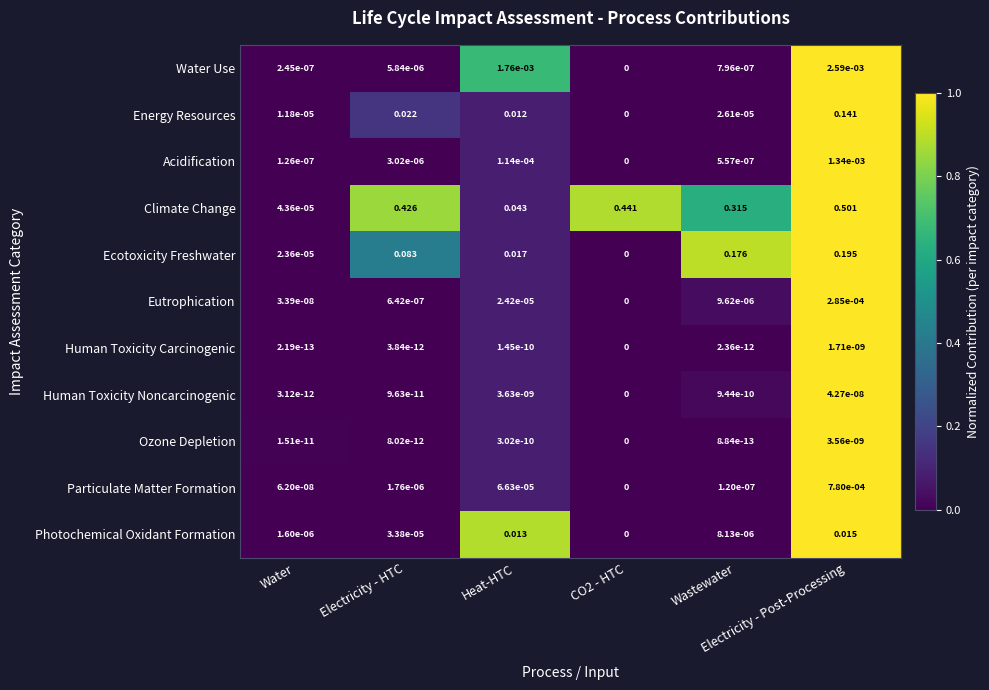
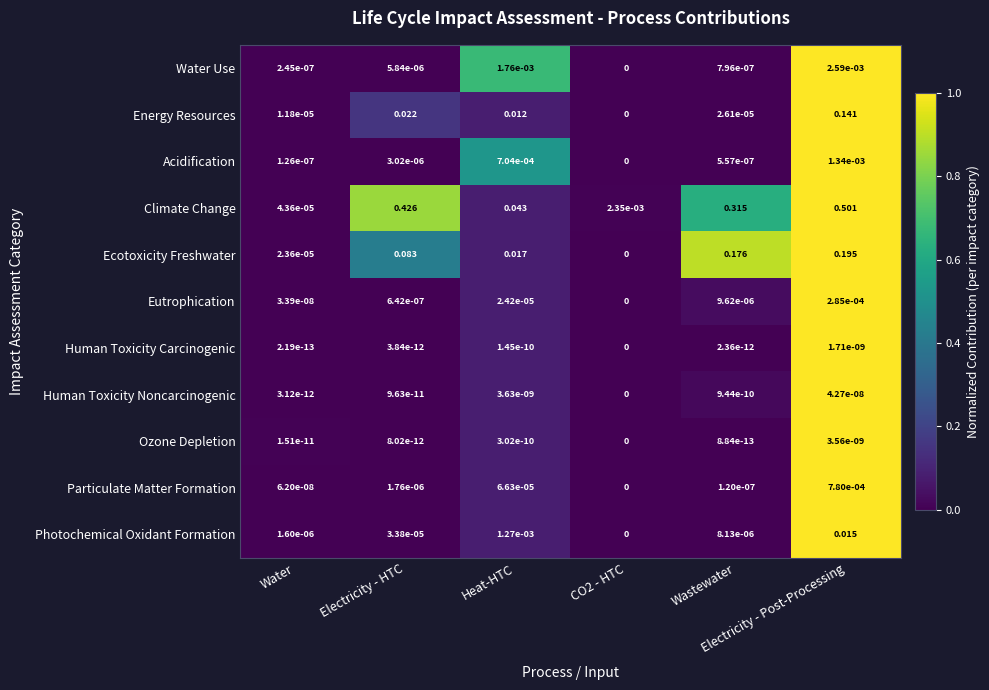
Acidification, Heat-HTC: 1.14e-04 -> 7.04e-04
Climate Change, CO2 - HTC: 0.441 -> 2.35e-03
Photochemical Oxidant Formation, Heat-HTC: 0.013 -> 1.27e-03
